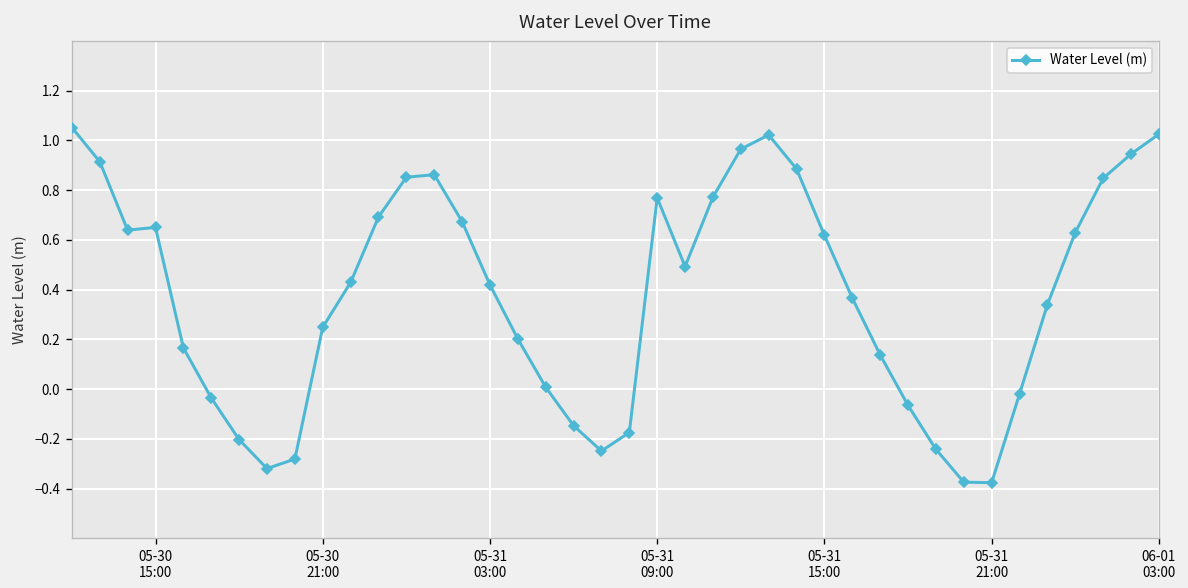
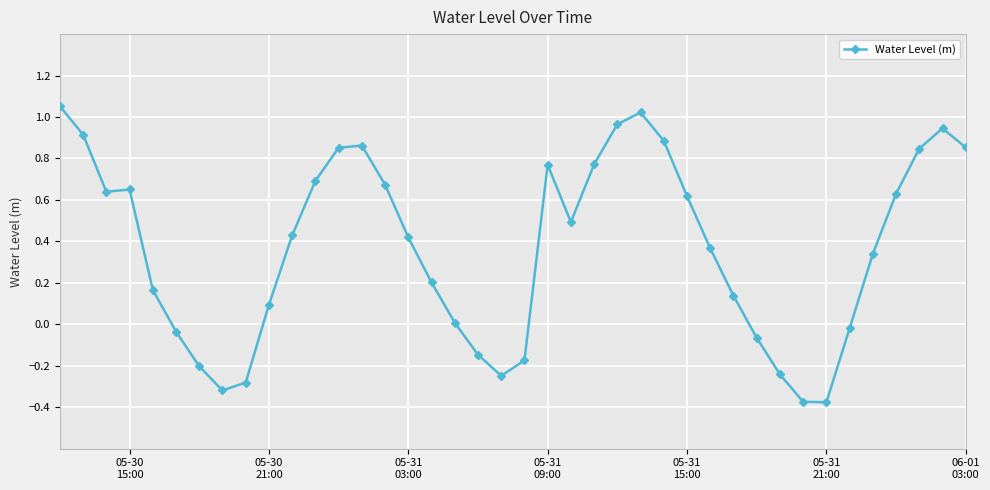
05-30 21:00: 0.25 -> 0.09
06-01 03:00: 1.03 -> 0.85
